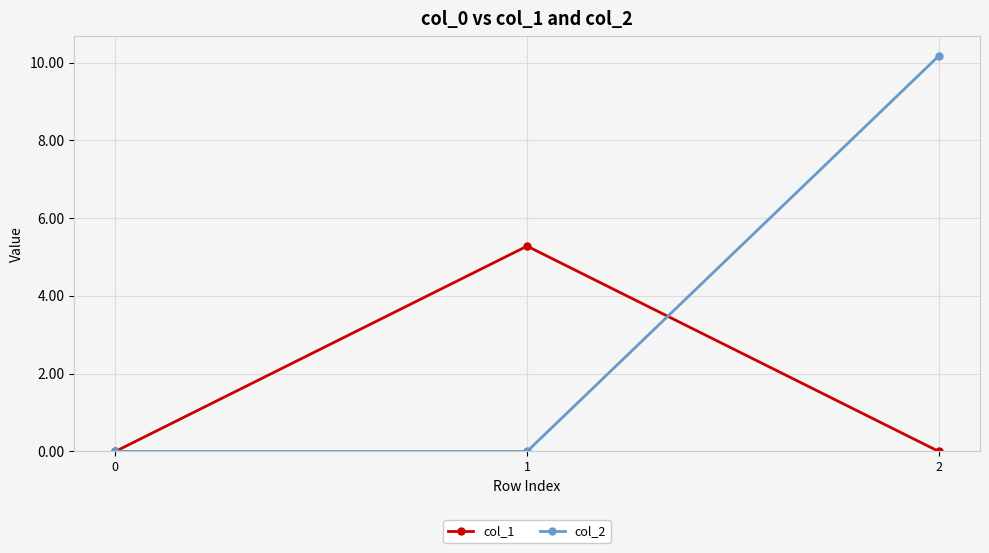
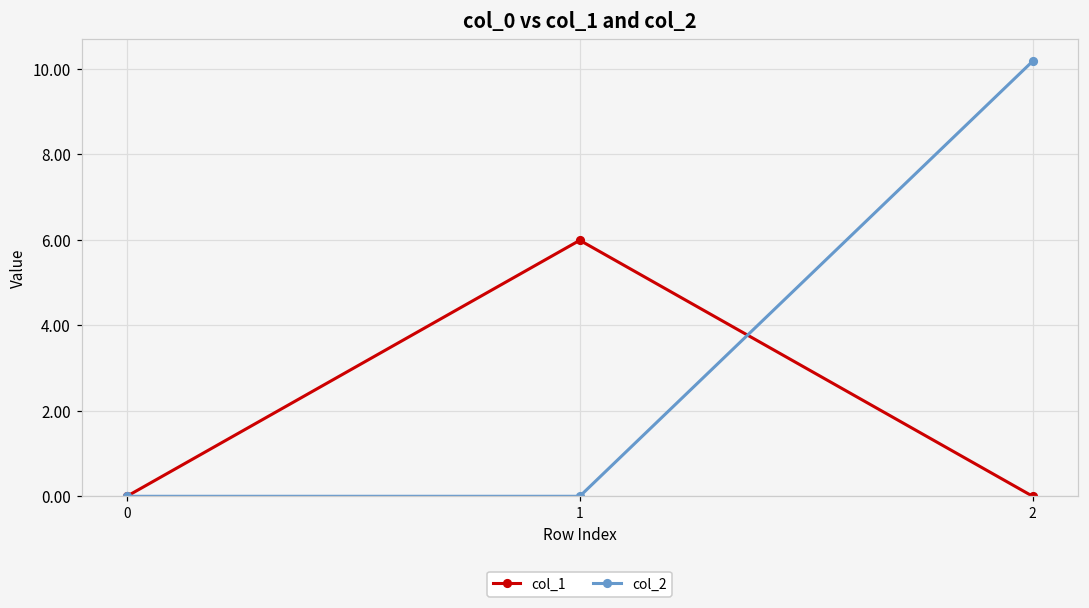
col_1, 1: 5.3 -> 6.0
